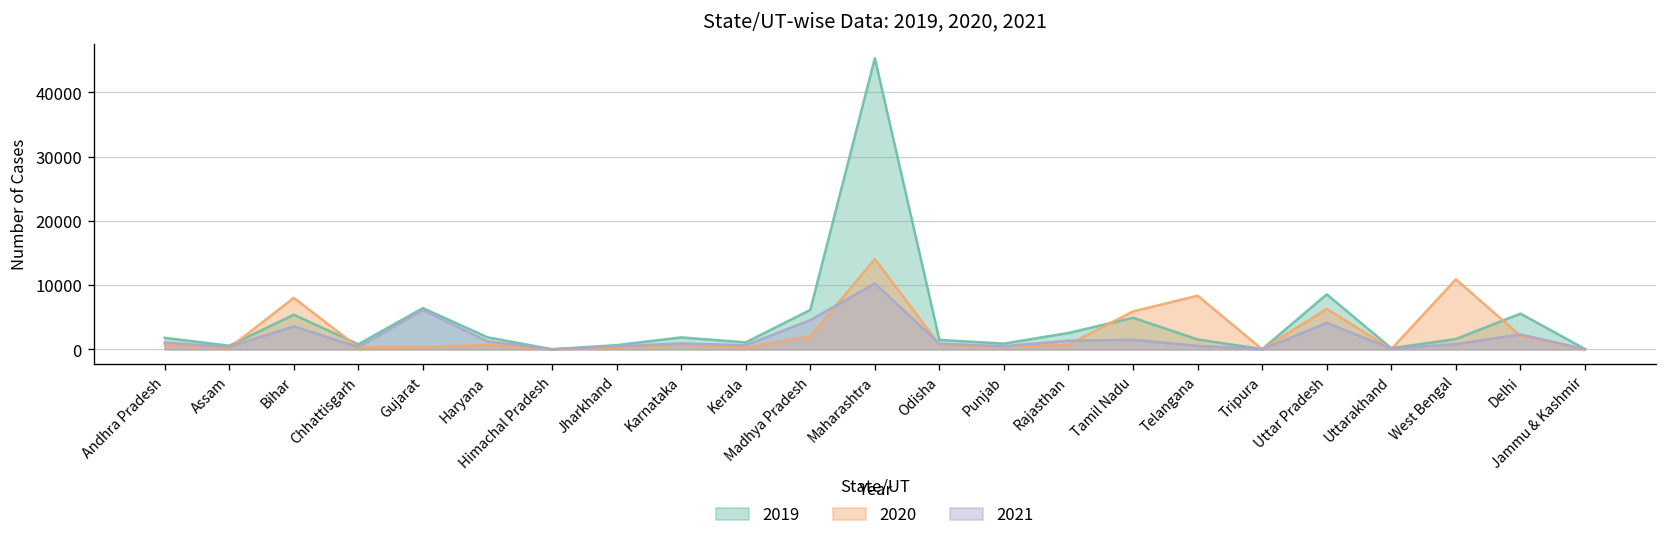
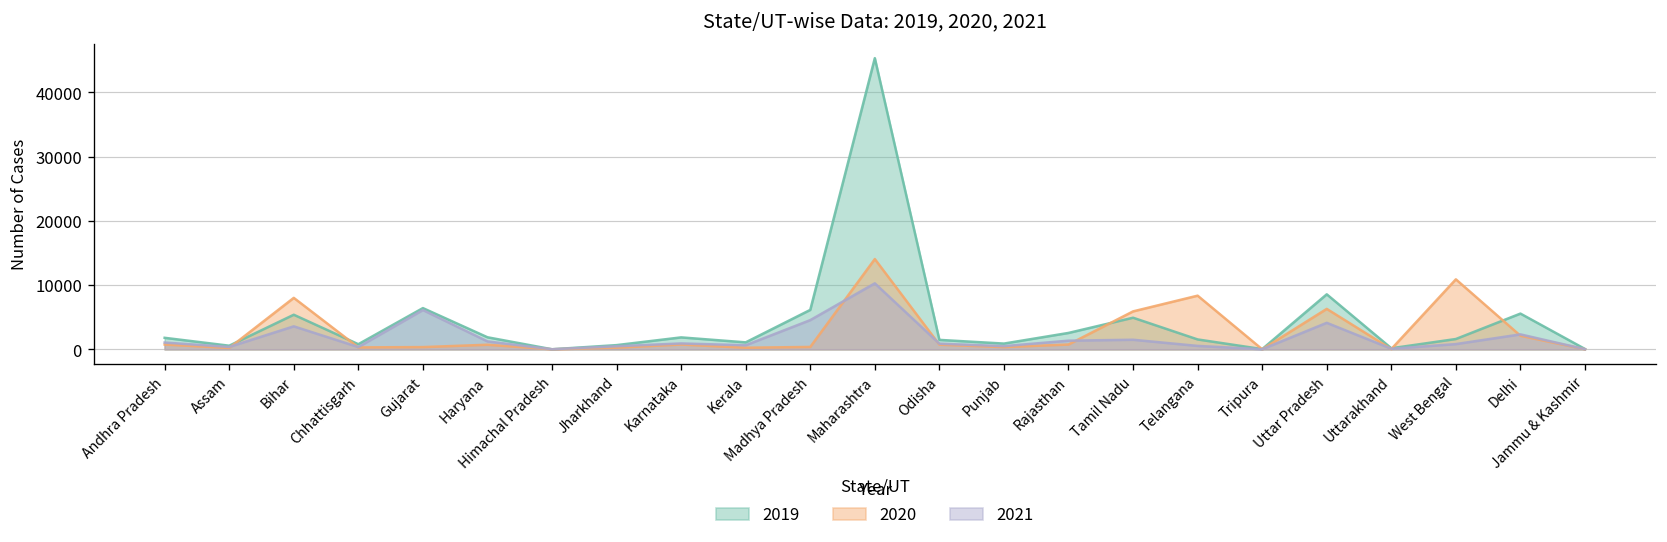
2020, Madhya Pradesh: 2000 -> 0
